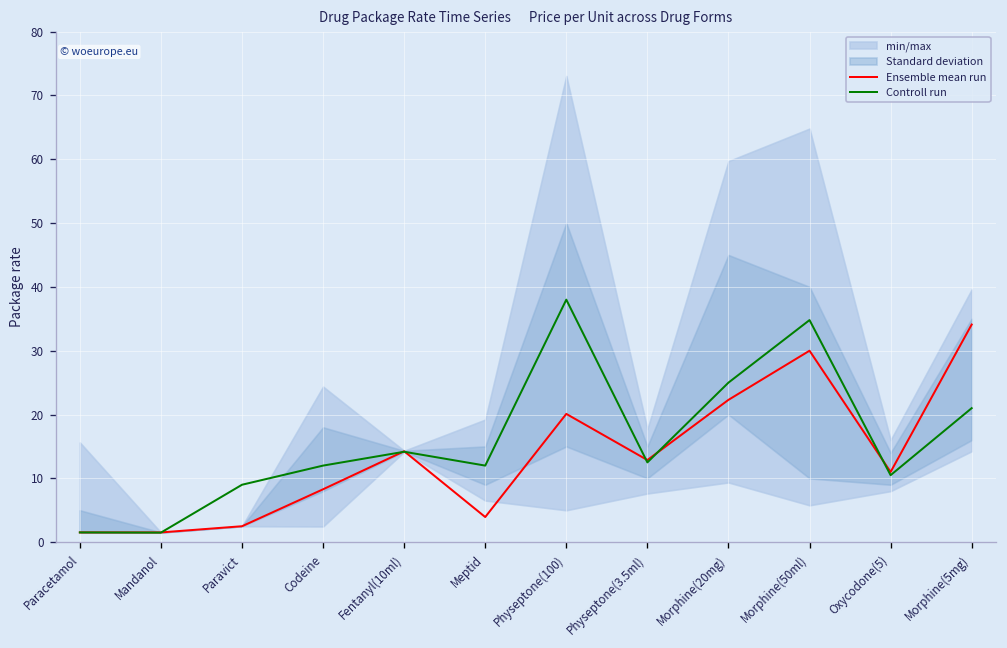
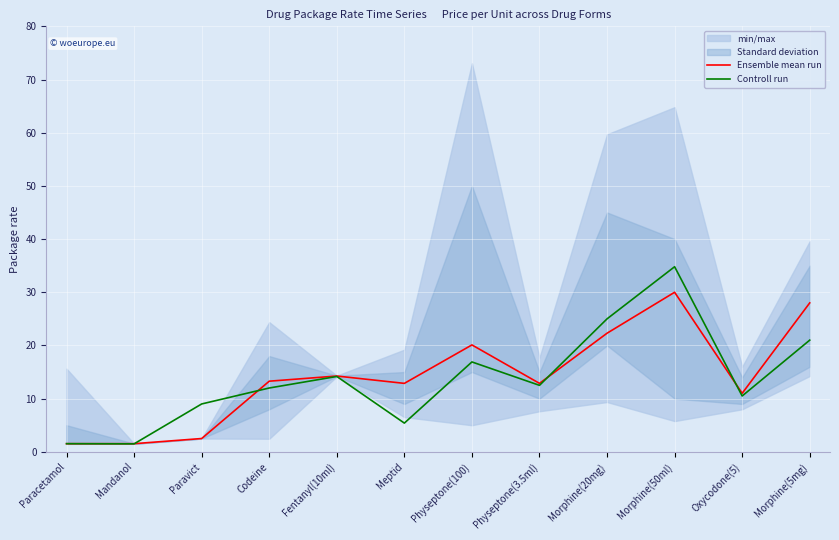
Ensemble mean run, Codeine: 8 -> 13
Ensemble mean run, Meptid: 4 -> 13
Controll run, Meptid: 12 -> 5
Controll run, Physeptone(100): 38 -> 17
Ensemble mean run, Morphine(5mg): 34 -> 28
